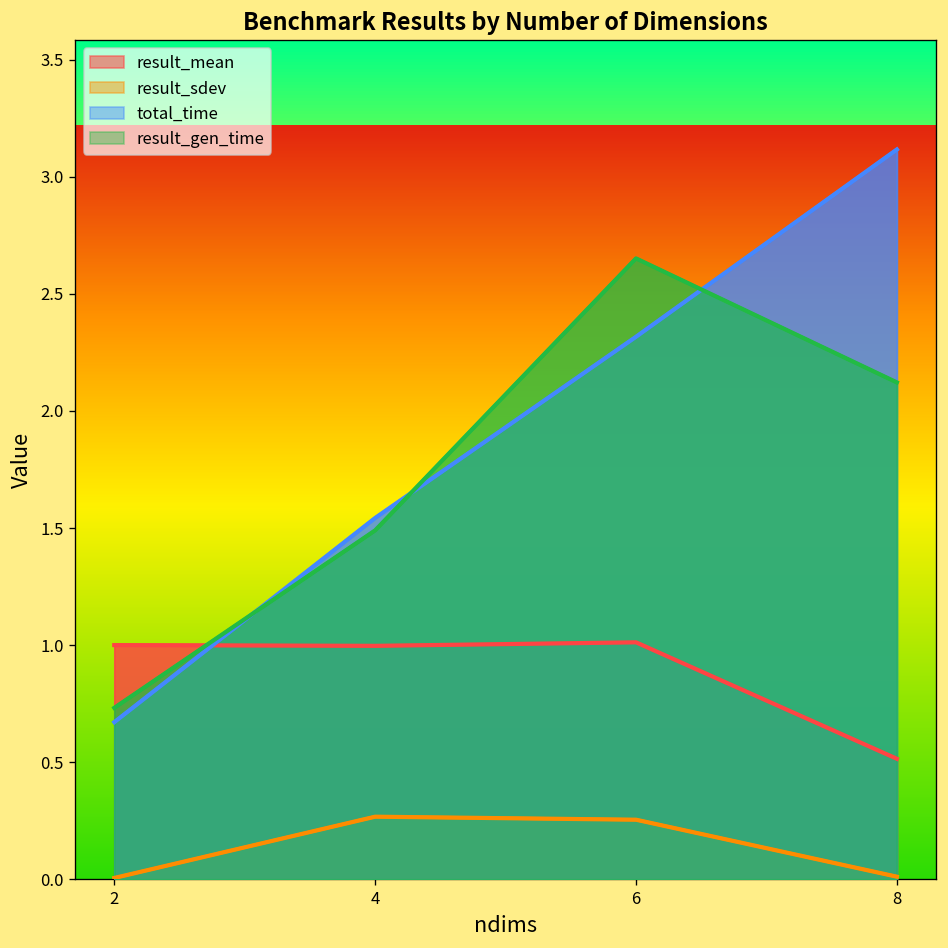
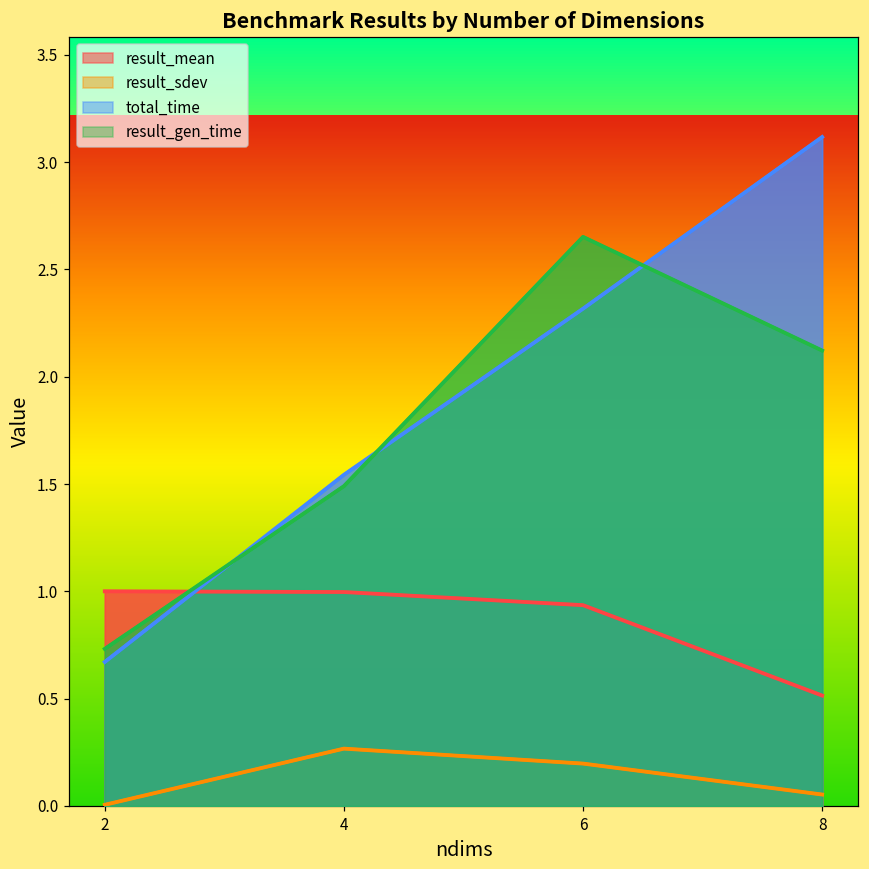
result_mean, 6: 1.01 -> 0.94
result_sdev, 6: 0.25 -> 0.20
result_sdev, 8: 0.01 -> 0.05
